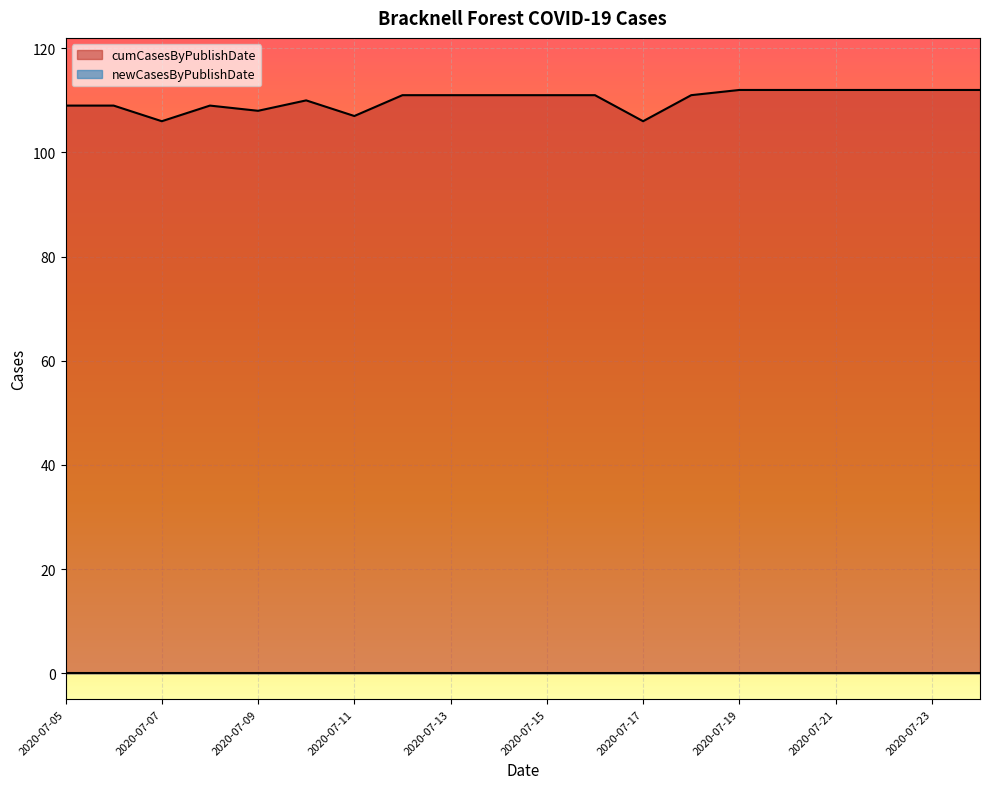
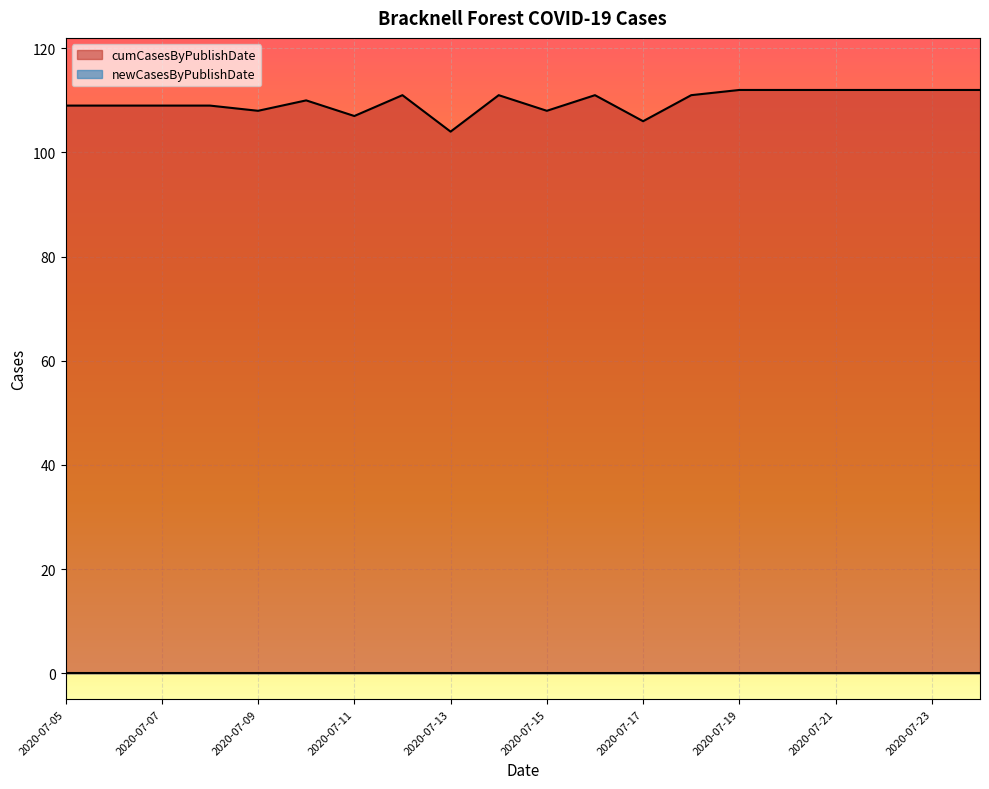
cumCasesByPublishDate, 2020-07-07: 106 -> 109
cumCasesByPublishDate, 2020-07-13: 111 -> 104
cumCasesByPublishDate, 2020-07-15: 111 -> 108
